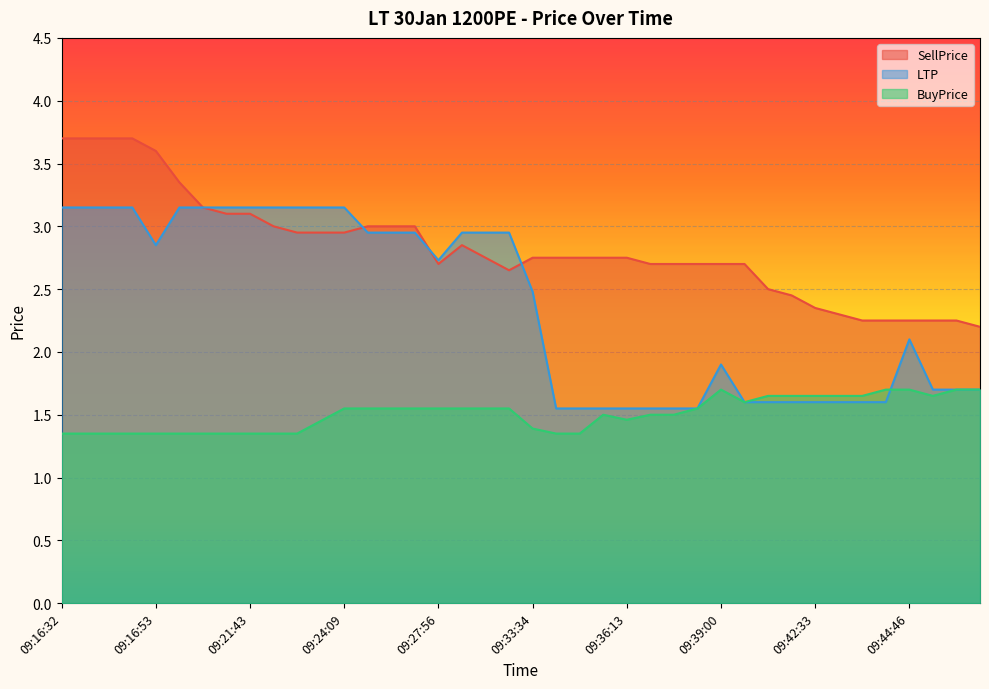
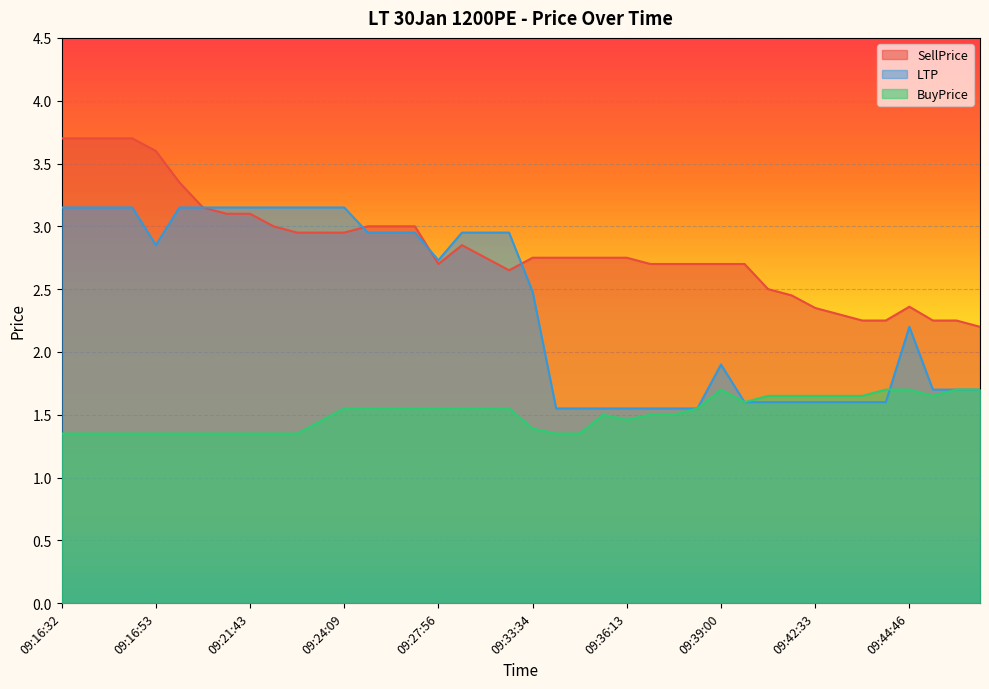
SellPrice, 09:44:46: 2.25 -> 2.36
LTP, 09:44:46: 2.1 -> 2.2
